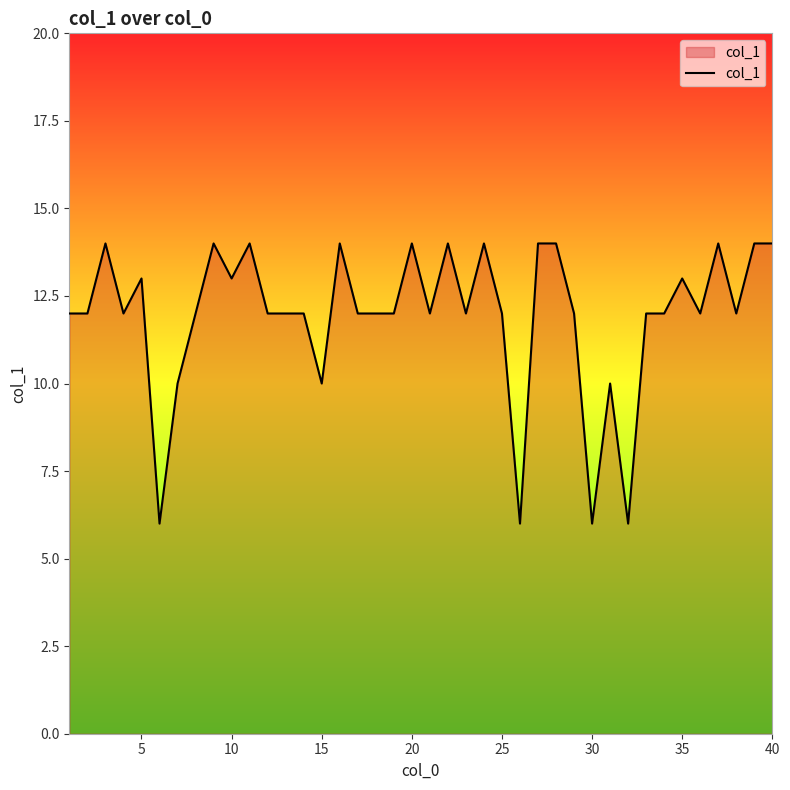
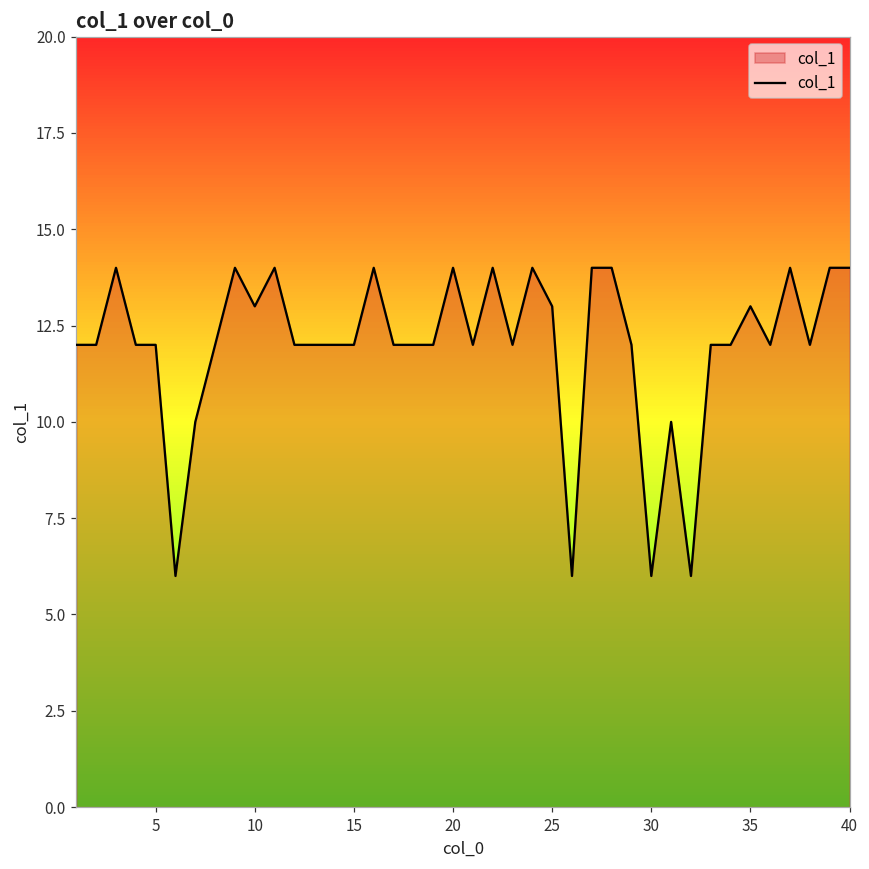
5: 13 -> 12
15: 10 -> 12
25: 12 -> 13
